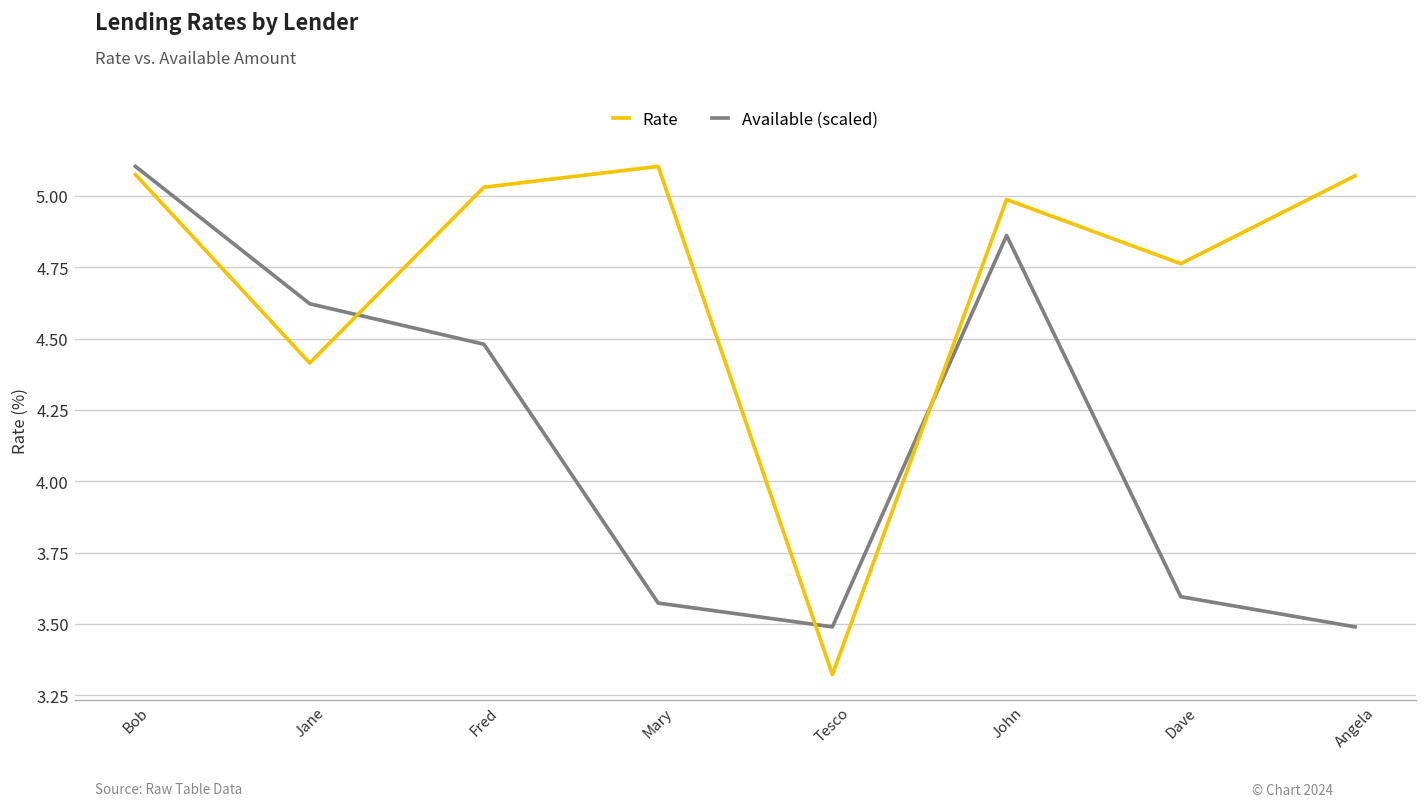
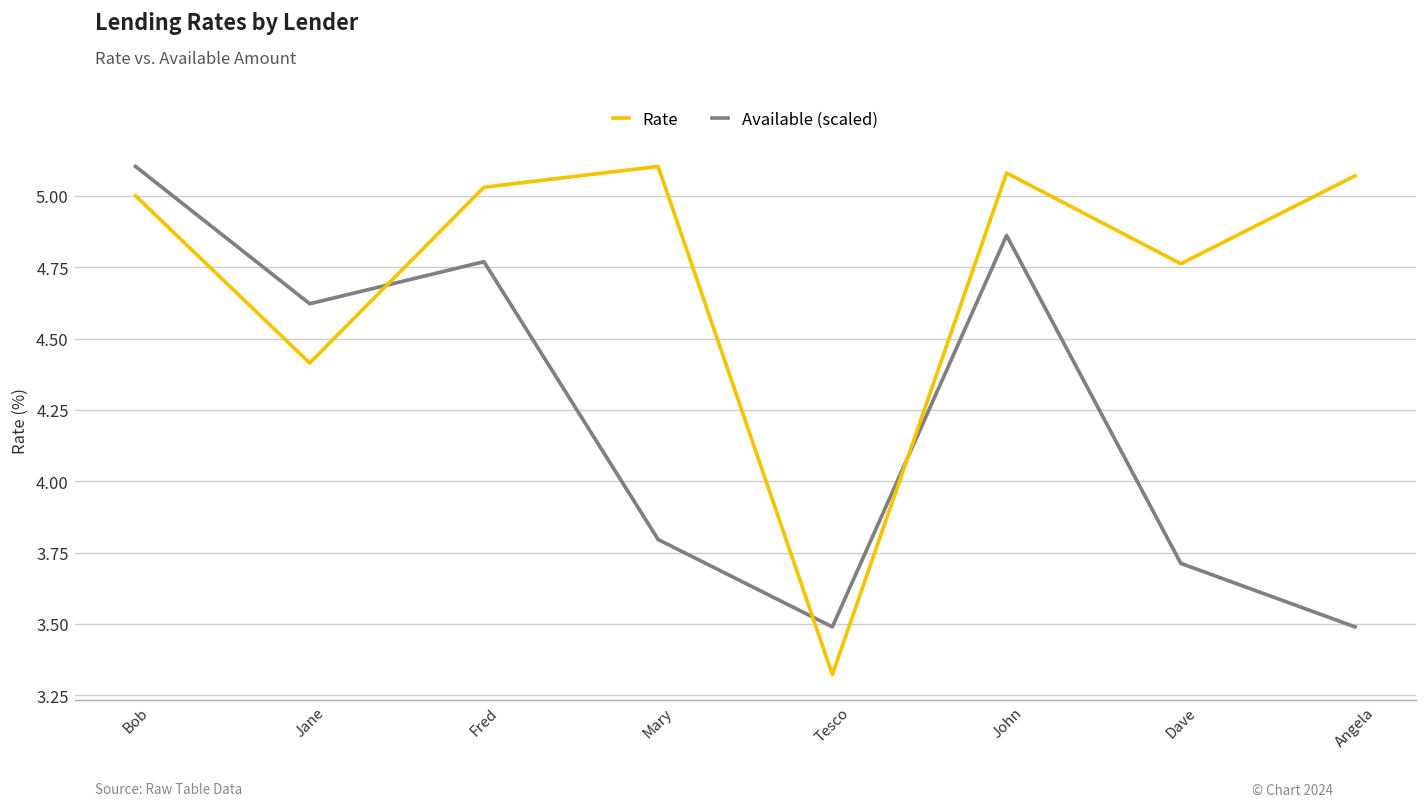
Rate, Bob: 5.08 -> 5.00
Available (scaled), Fred: 4.48 -> 4.77
Available (scaled), Mary: 3.57 -> 3.80
Rate, John: 4.99 -> 5.08
Available (scaled), Dave: 3.60 -> 3.71
